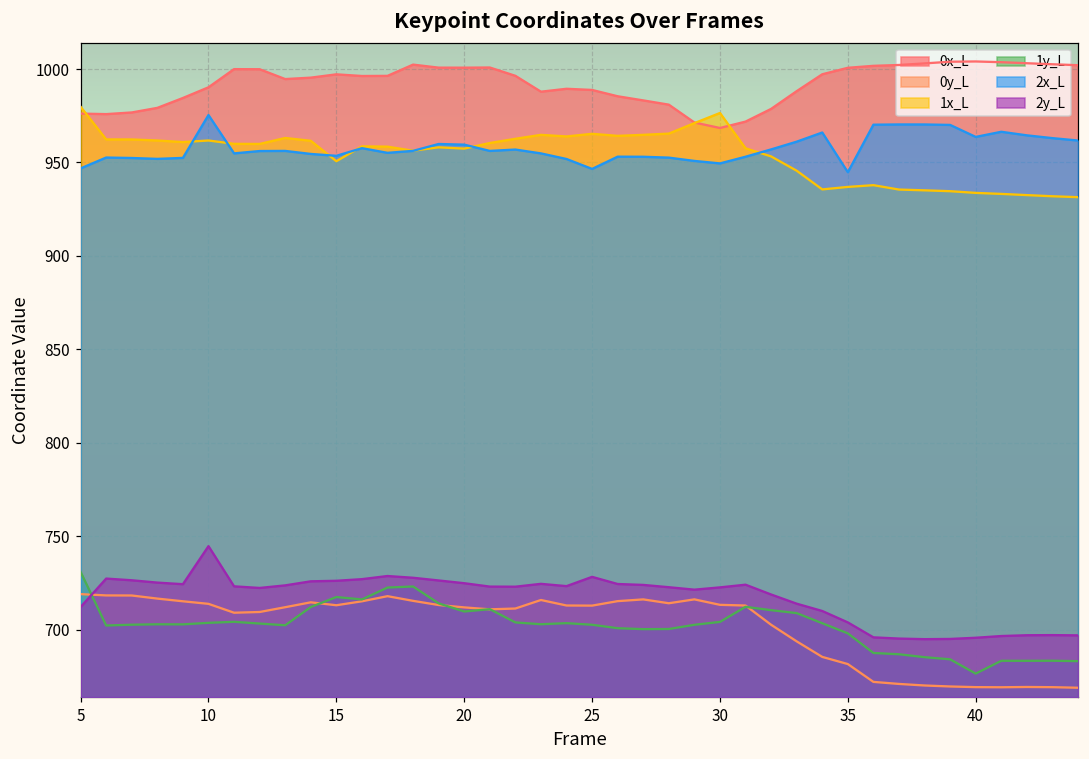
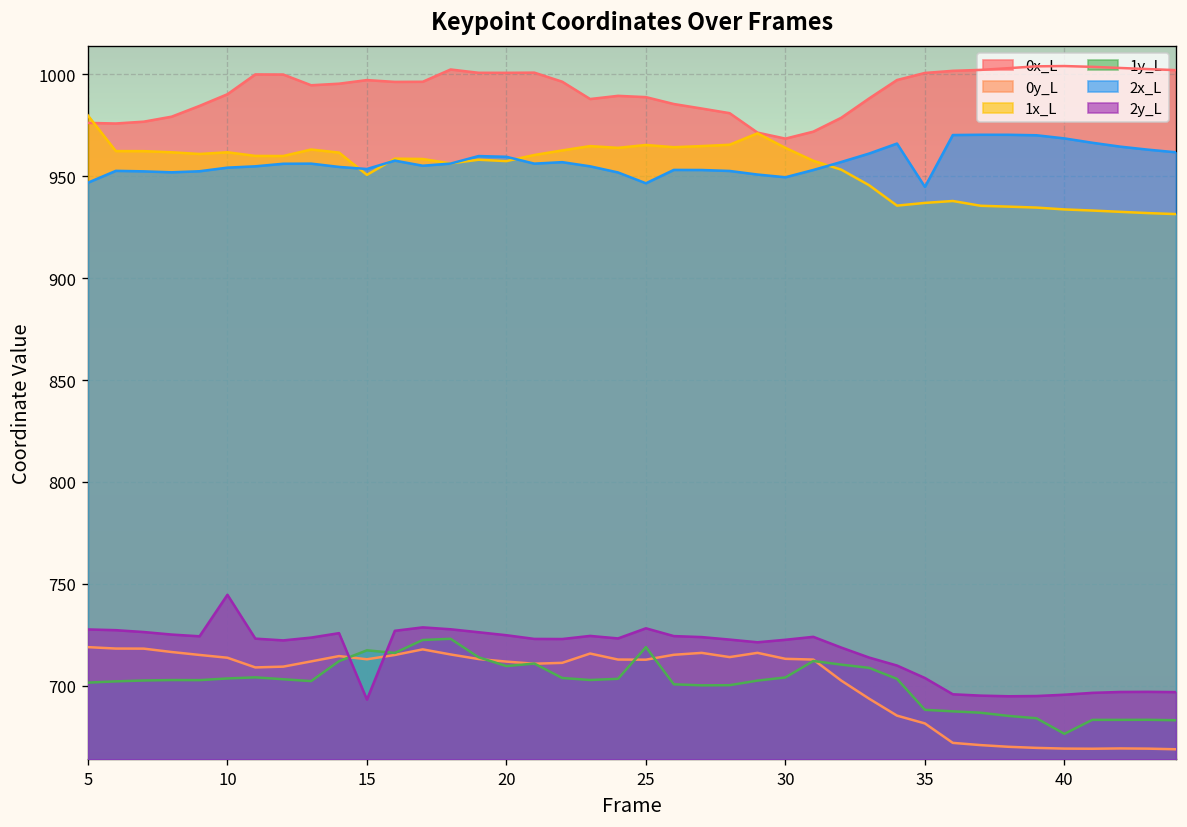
1y_L, 5: 731 -> 702
2y_L, 5: 712 -> 728
2x_L, 10: 975 -> 954
2y_L, 15: 726 -> 693
1y_L, 25: 703 -> 719
1x_L, 30: 976 -> 964
1y_L, 35: 698 -> 688
2x_L, 40: 964 -> 969
